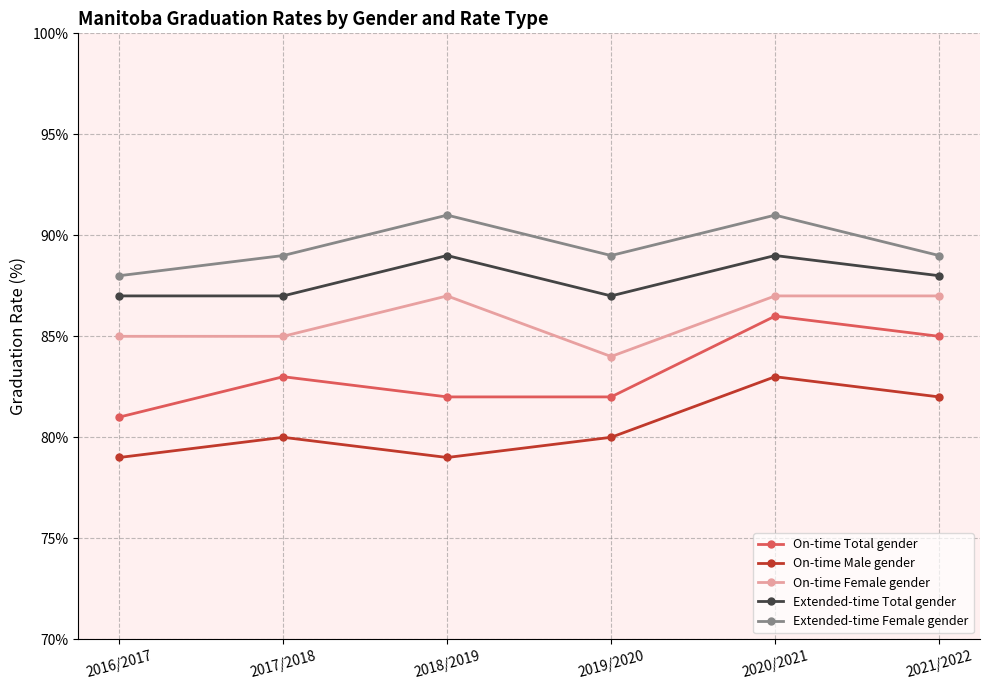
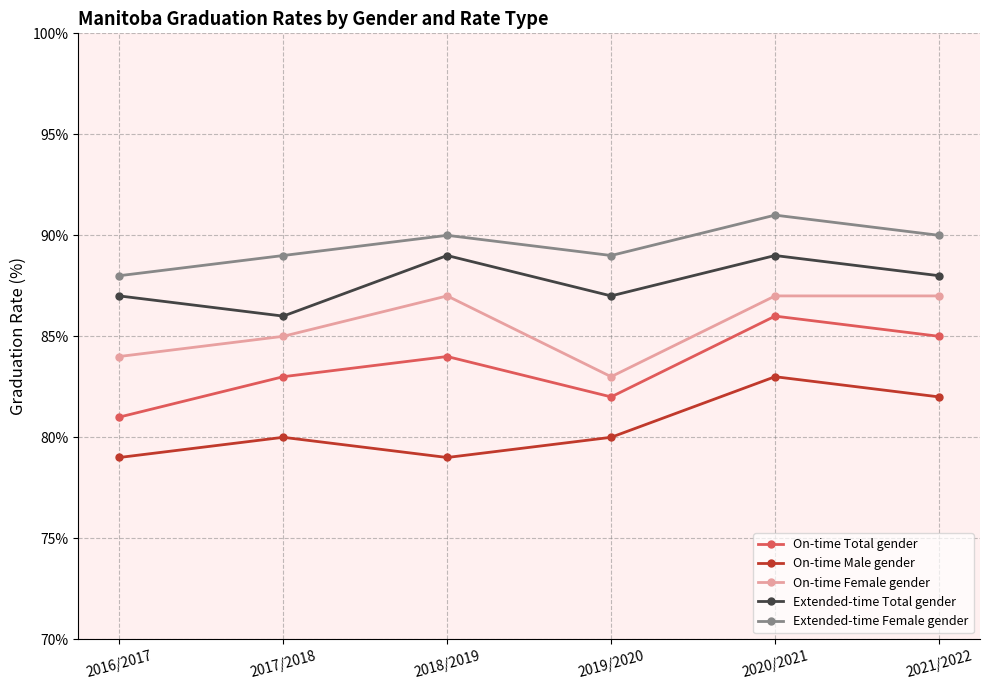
On-time Female gender, 2016/2017: 85% -> 84%
Extended-time Total gender, 2017/2018: 87% -> 86%
On-time Total gender, 2018/2019: 82% -> 84%
Extended-time Female gender, 2018/2019: 91% -> 90%
On-time Female gender, 2019/2020: 84% -> 83%
Extended-time Female gender, 2021/2022: 89% -> 90%
